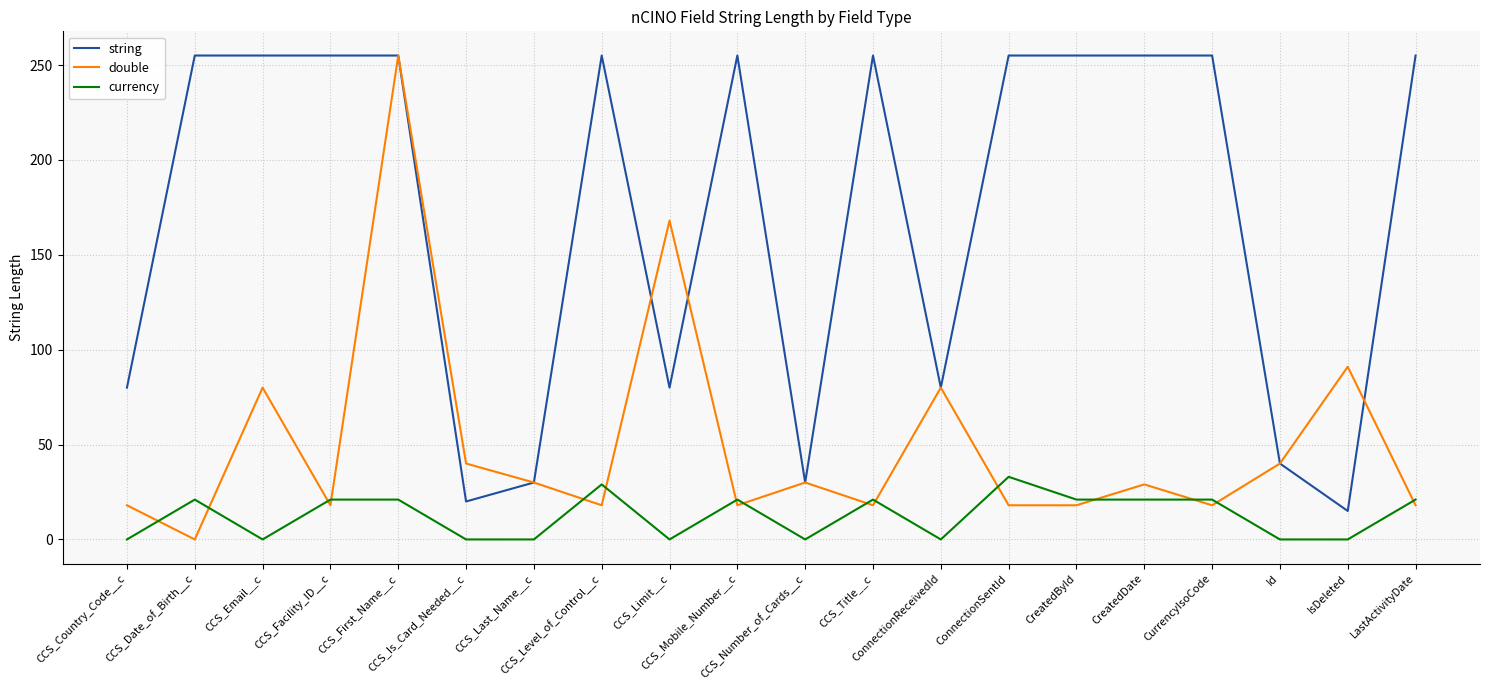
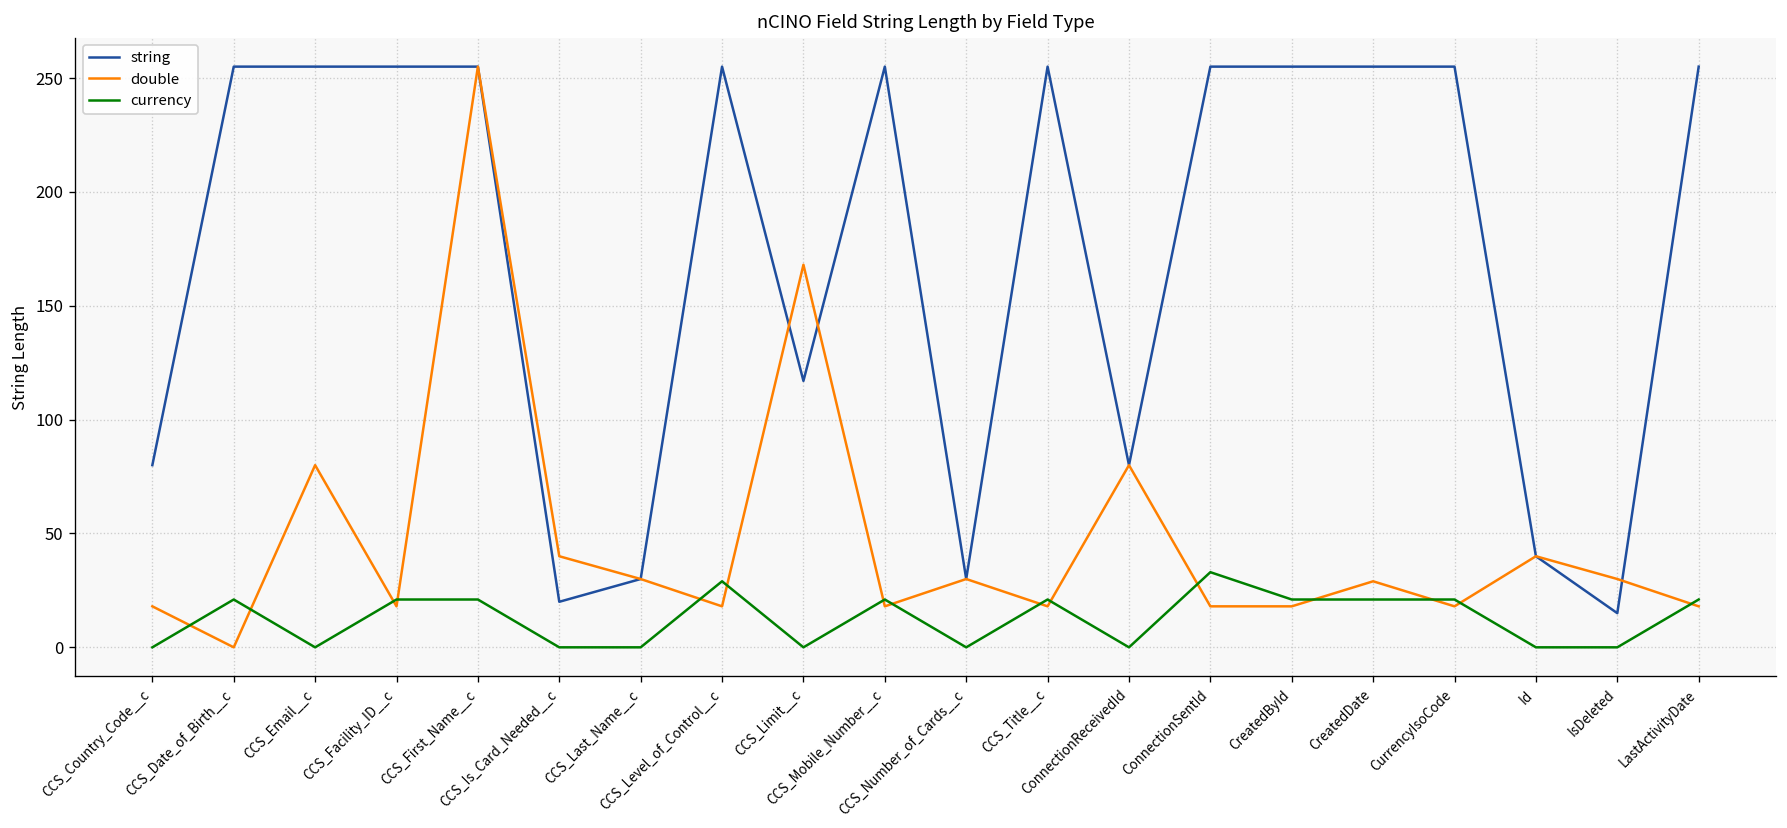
string, CCS_Limit__c: 80 -> 117
double, IsDeleted: 91 -> 30
